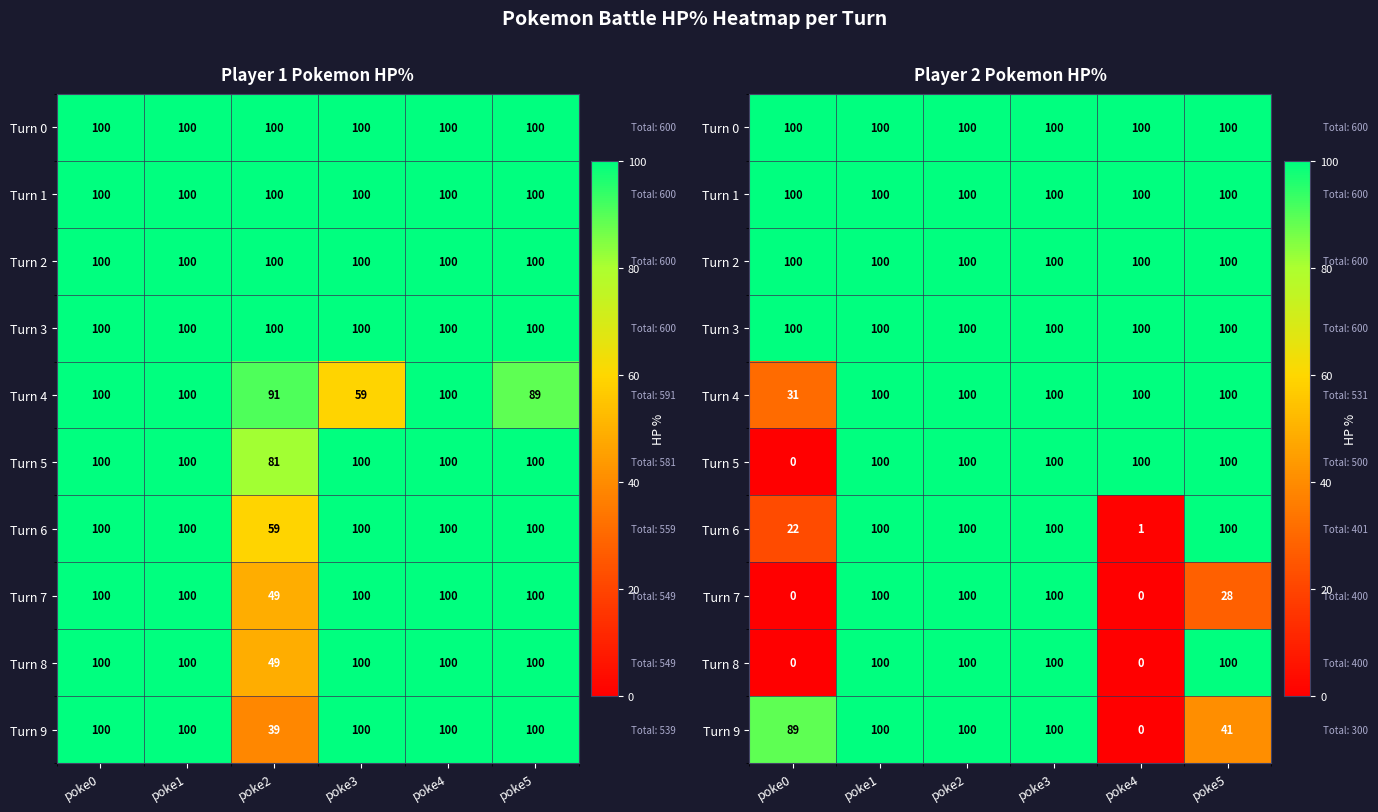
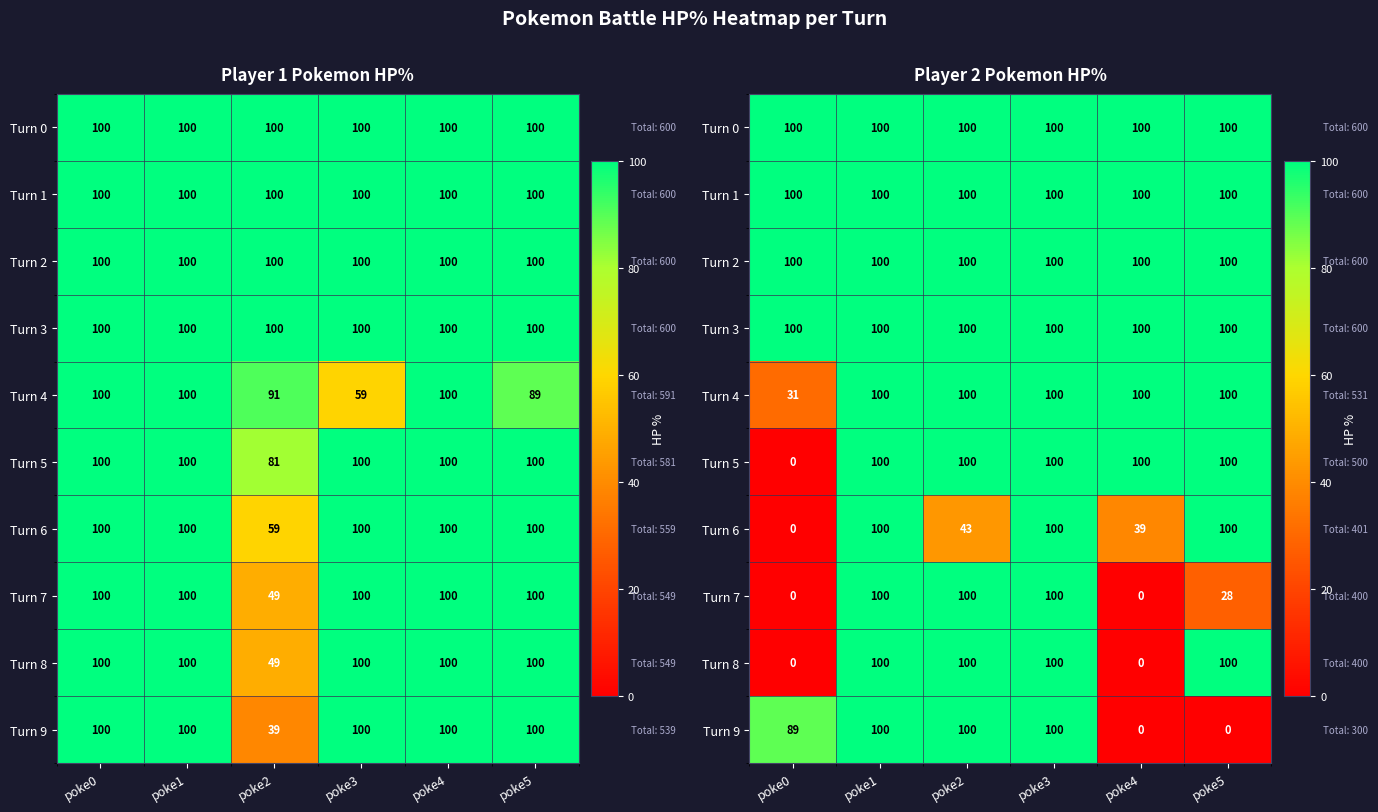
Player 2 Pokemon HP%, Turn 6, poke0: 22 -> 0
Player 2 Pokemon HP%, Turn 6, poke2: 100 -> 43
Player 2 Pokemon HP%, Turn 6, poke4: 1 -> 39
Player 2 Pokemon HP%, Turn 9, poke5: 41 -> 0
